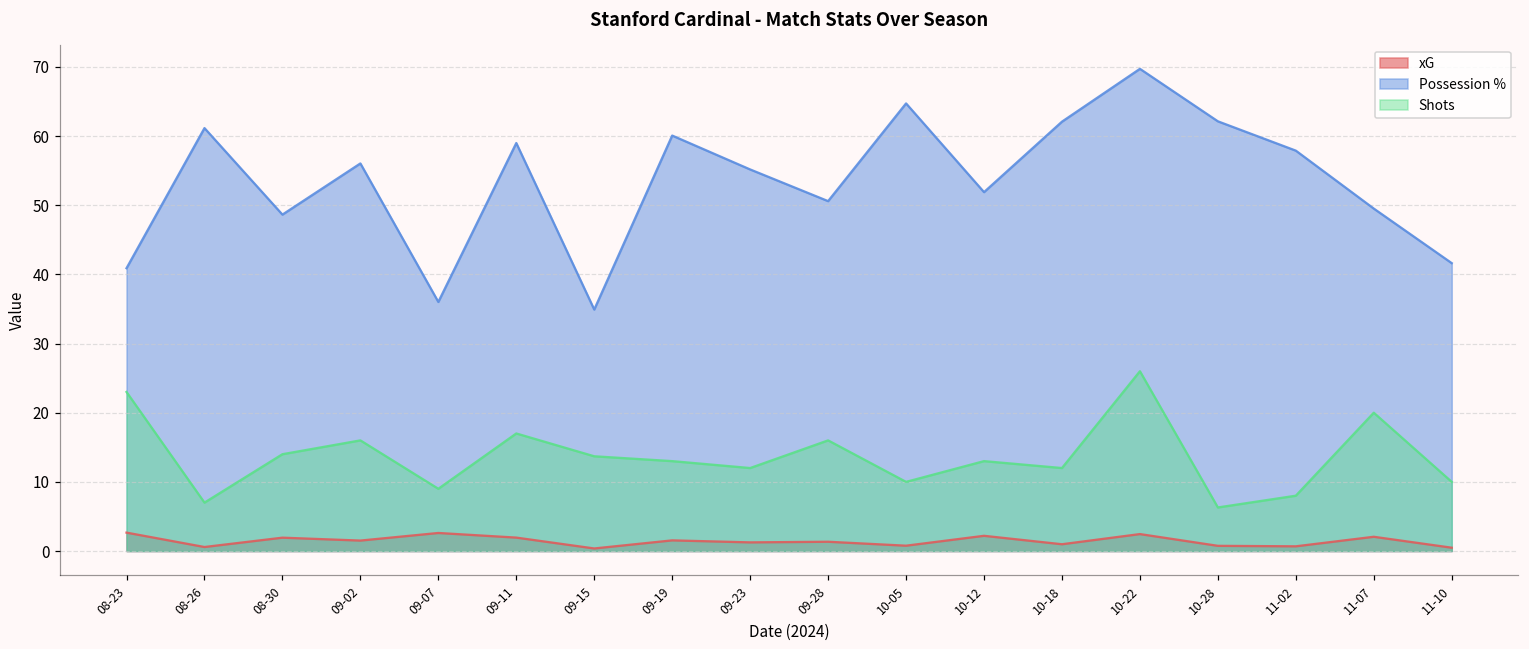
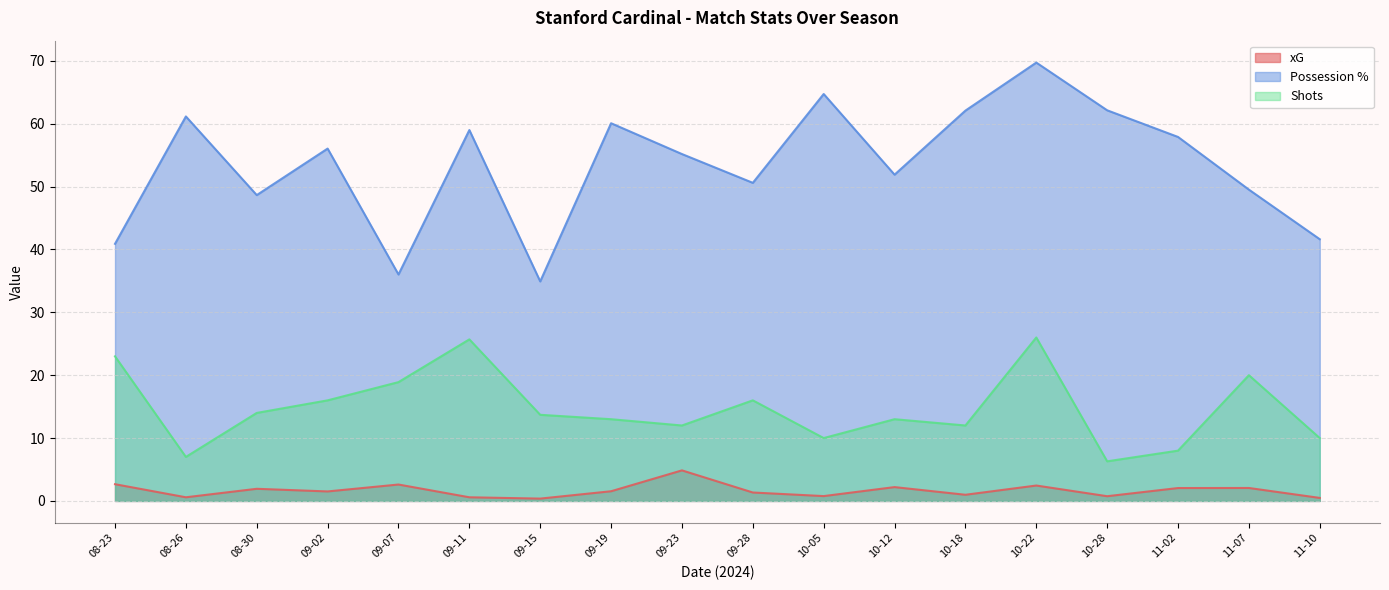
Shots, 09-07: 9 -> 19
xG, 09-11: 2 -> 1
Shots, 09-11: 17 -> 26
xG, 09-23: 1 -> 5
xG, 11-02: 1 -> 2
